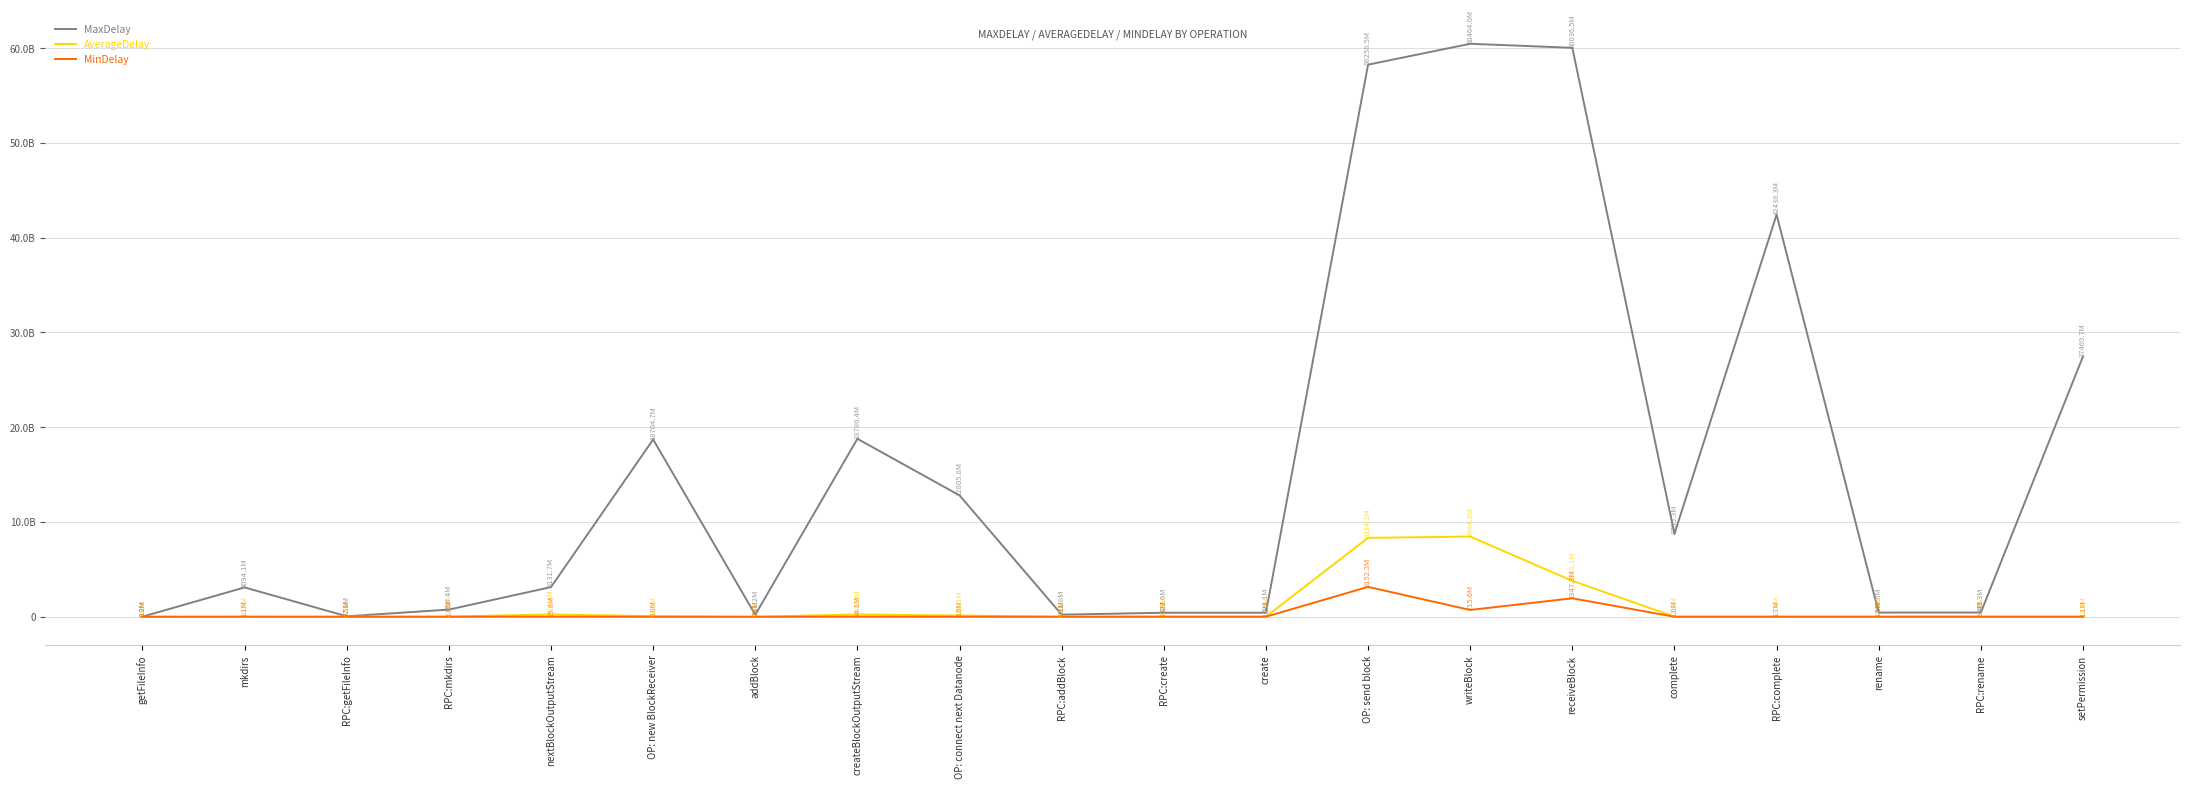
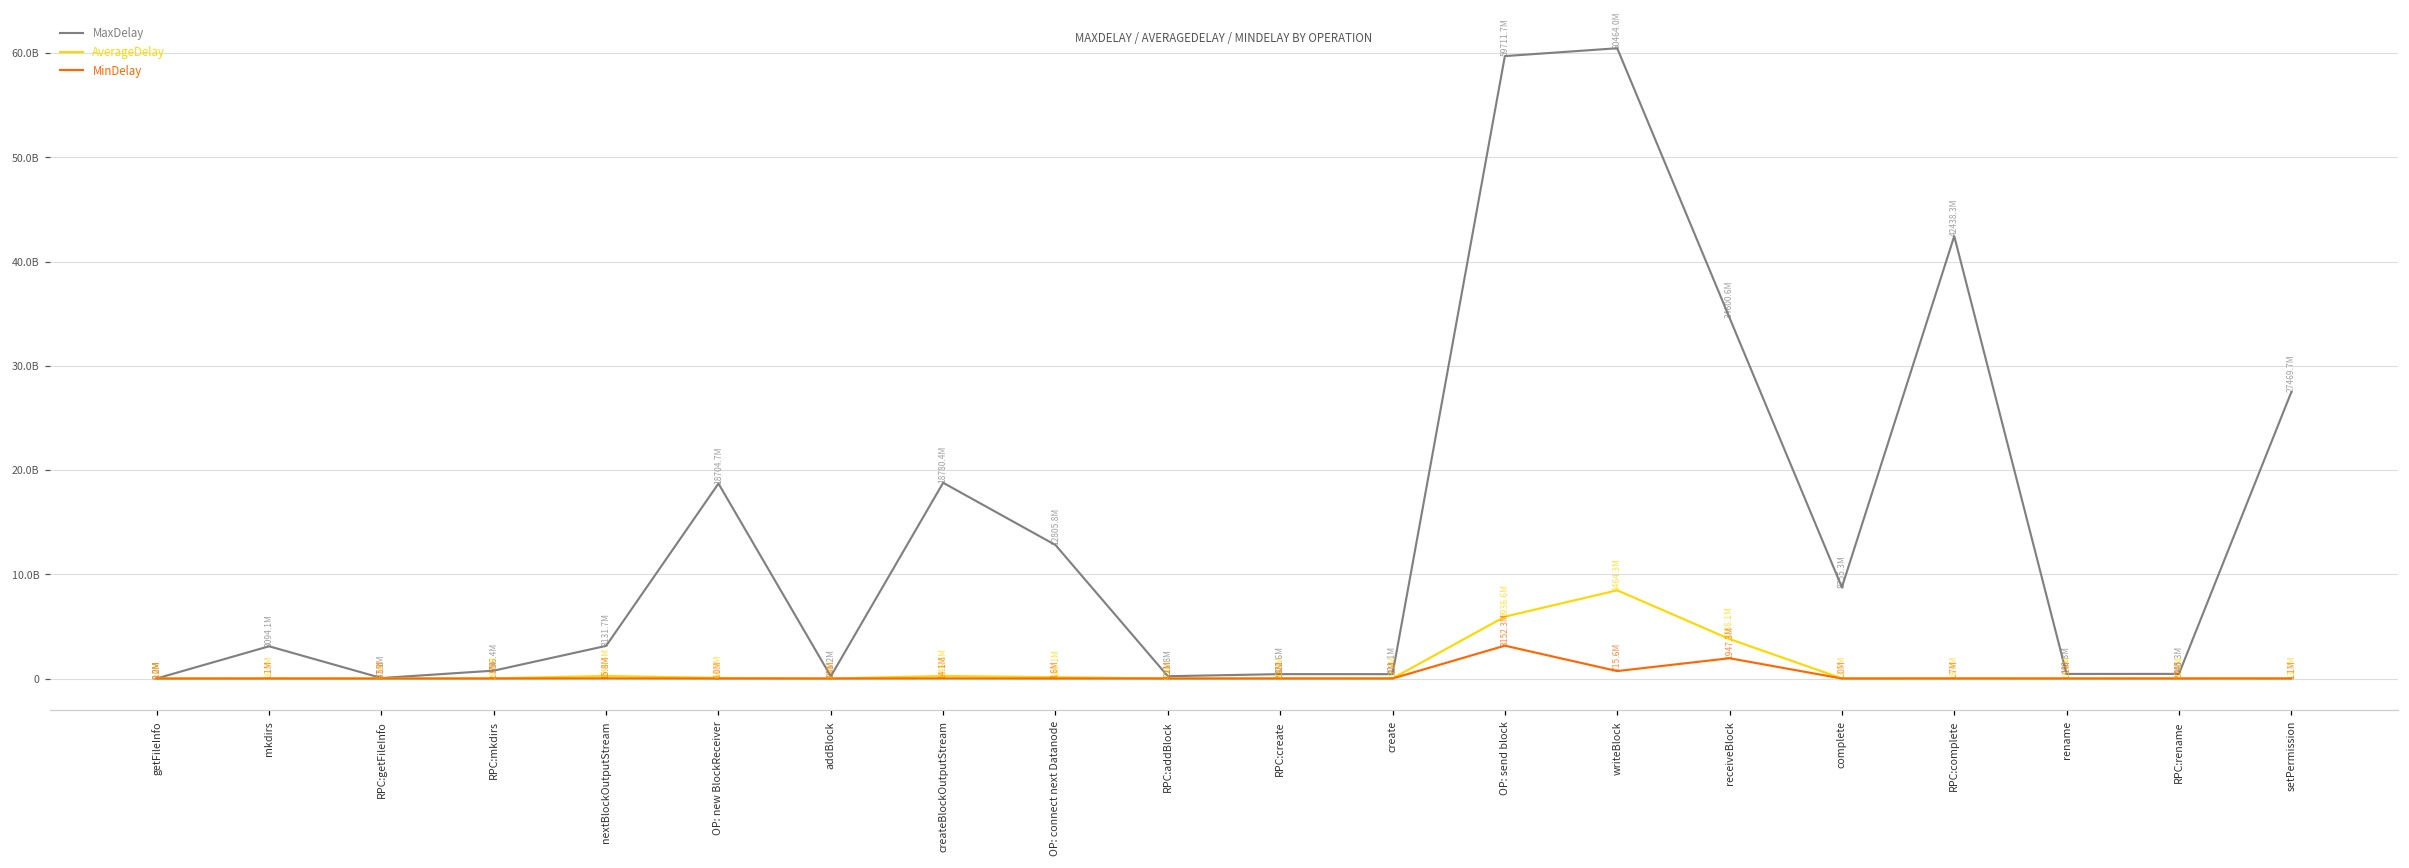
MaxDelay, OP: send block: 58258.5M -> 59711.7M
AverageDelay, OP: send block: 8324.2M -> 5936.6M
MaxDelay, receiveBlock: 60036.5M -> 34600.6M
